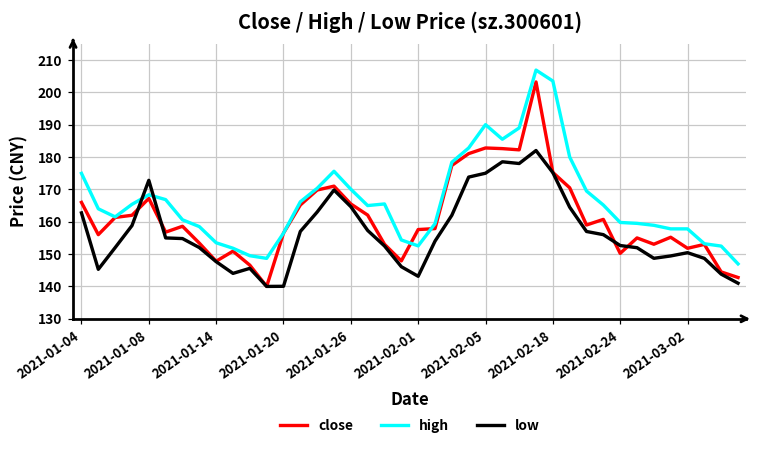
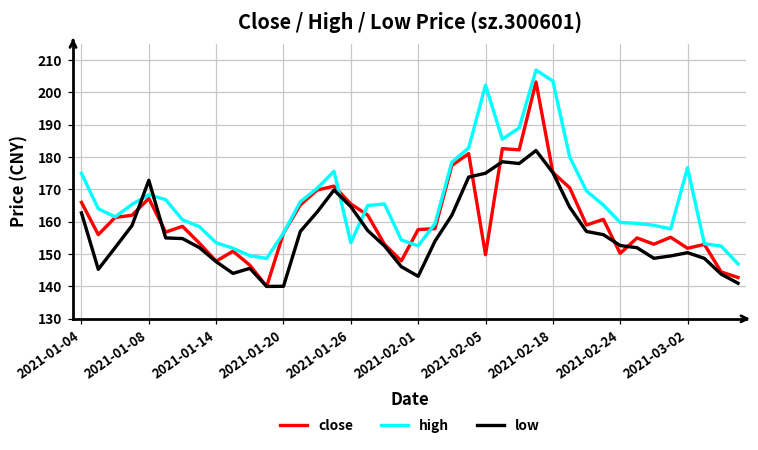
high, 2021-01-26: 170 -> 154
close, 2021-02-05: 183 -> 150
high, 2021-02-05: 190 -> 202
high, 2021-03-02: 158 -> 177
